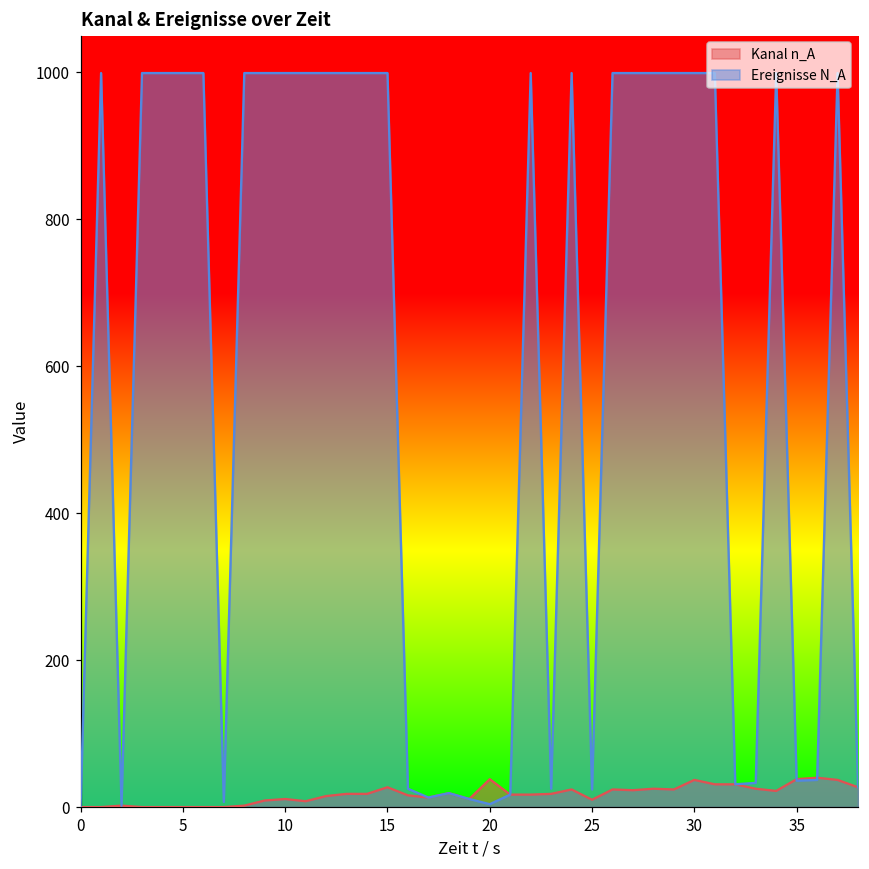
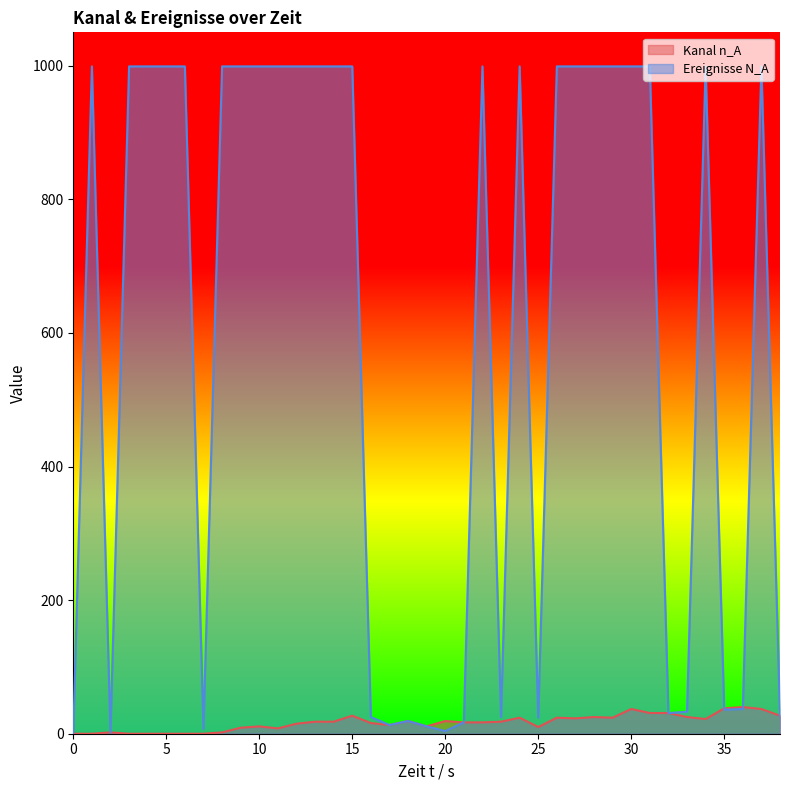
Kanal n_A, 20: 40 -> 20
